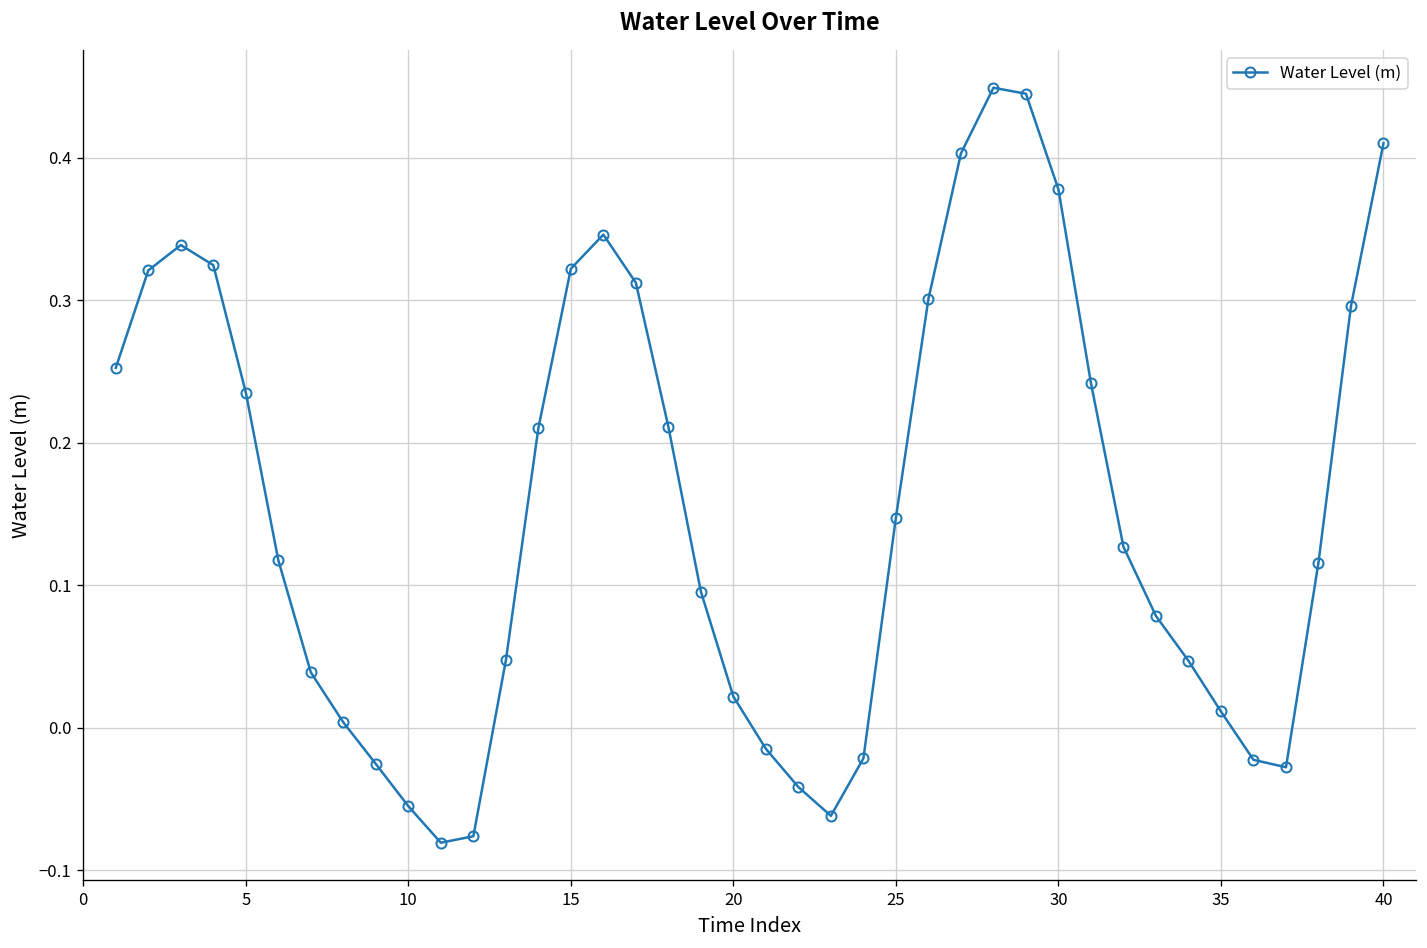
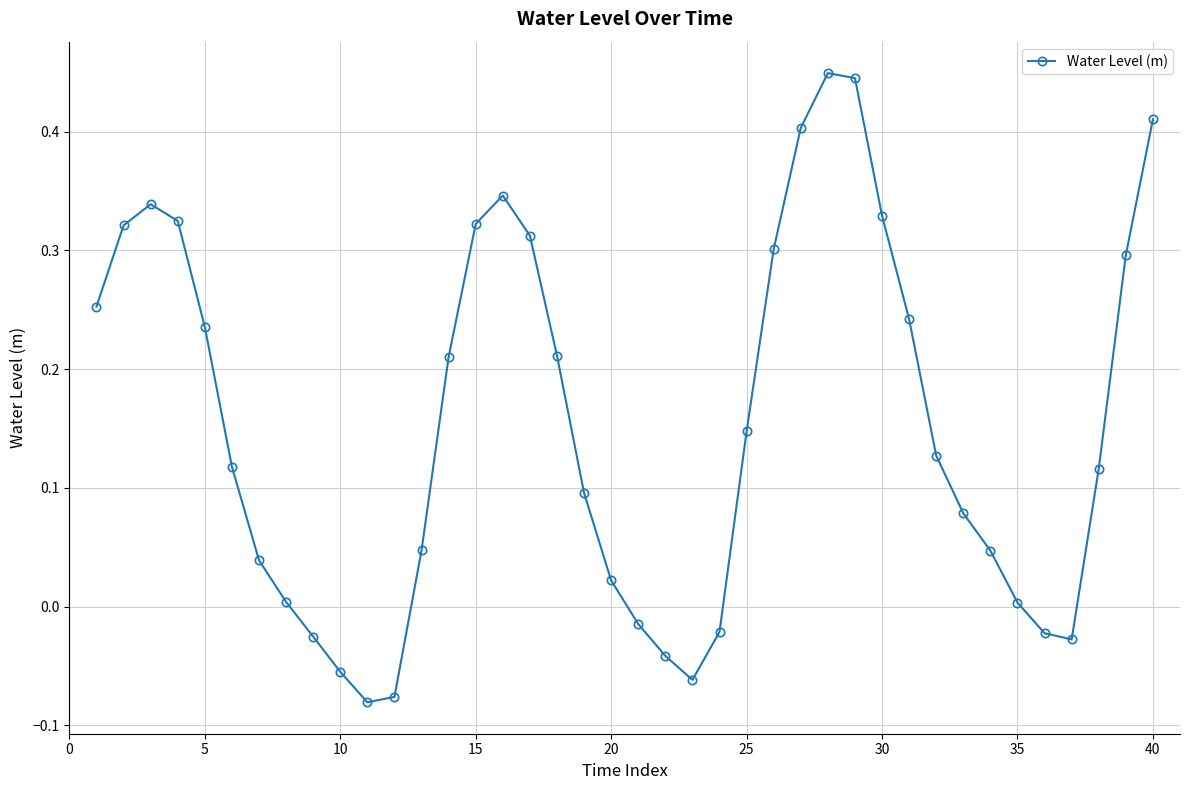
30: 0.378 -> 0.329
35: 0.011 -> 0.003
